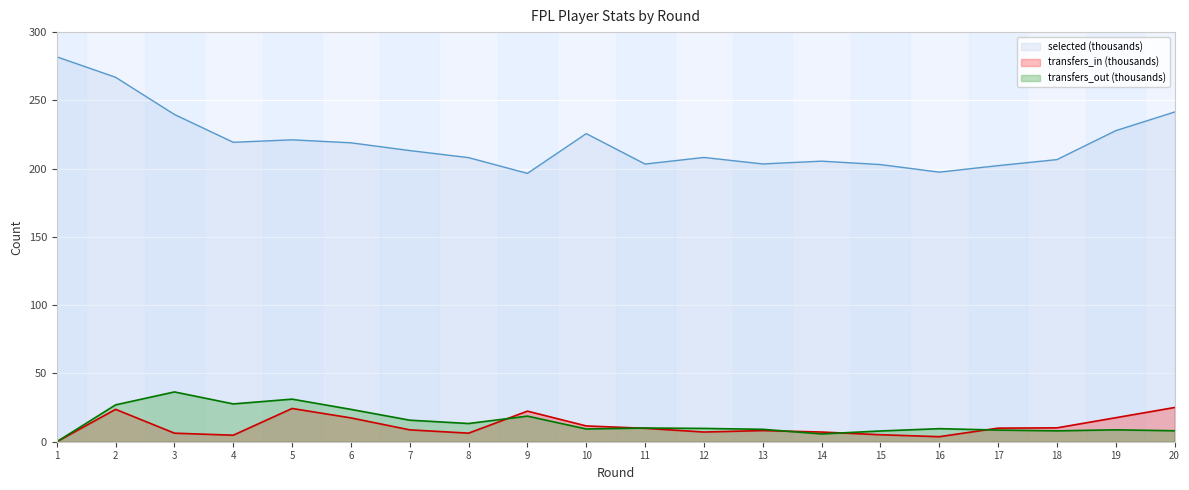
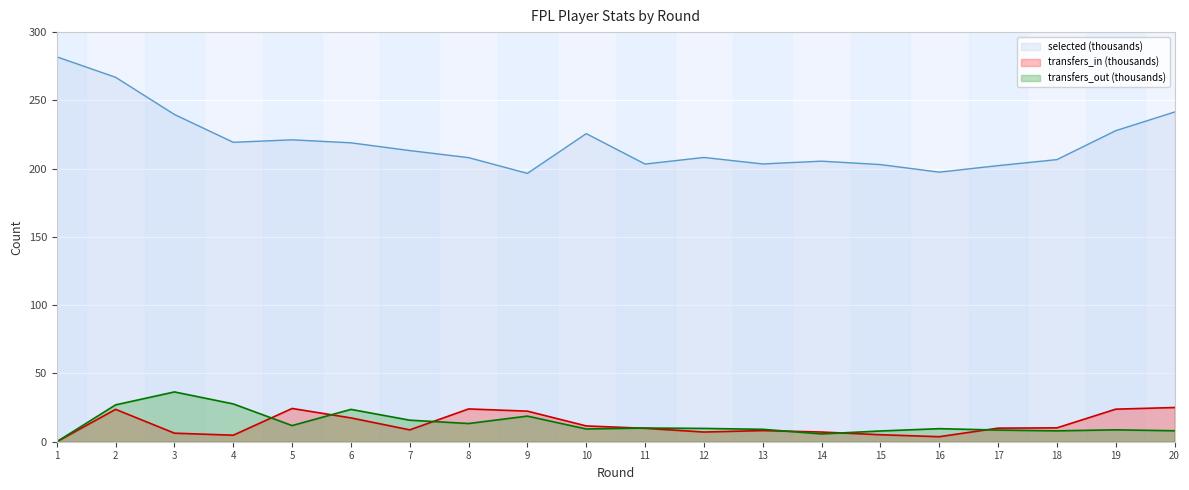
transfers_out (thousands), 5: 31 -> 12
transfers_in (thousands), 8: 6 -> 24
transfers_in (thousands), 19: 18 -> 24
